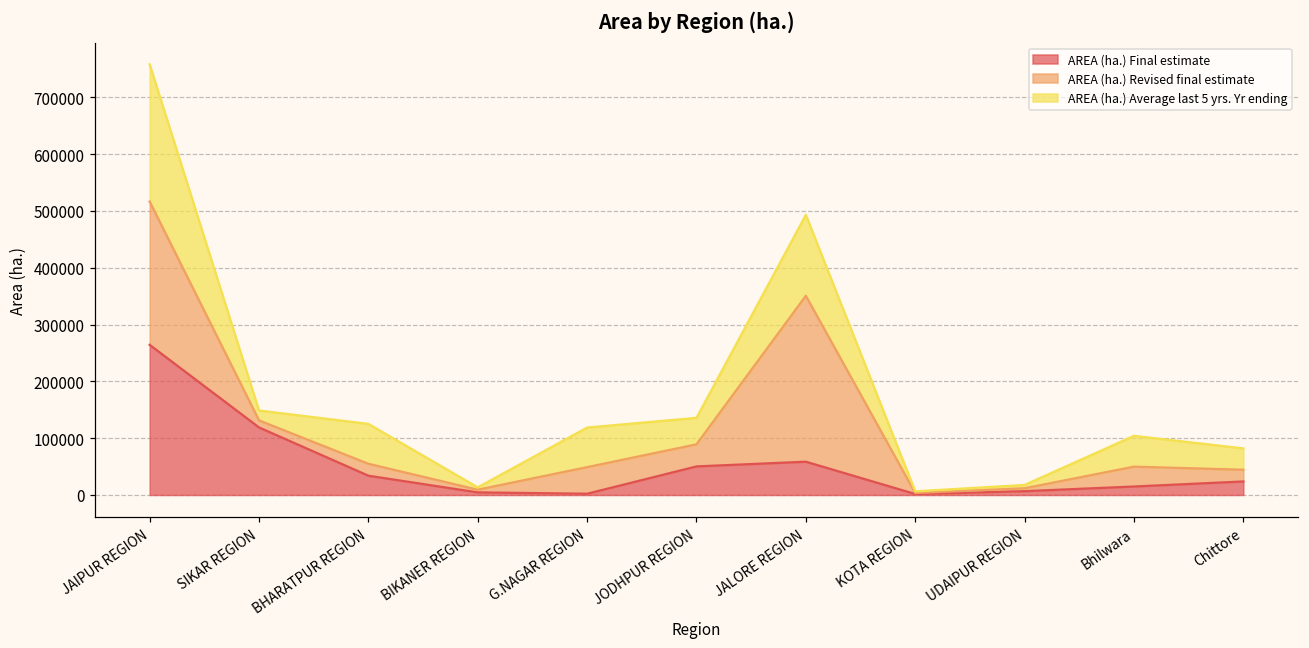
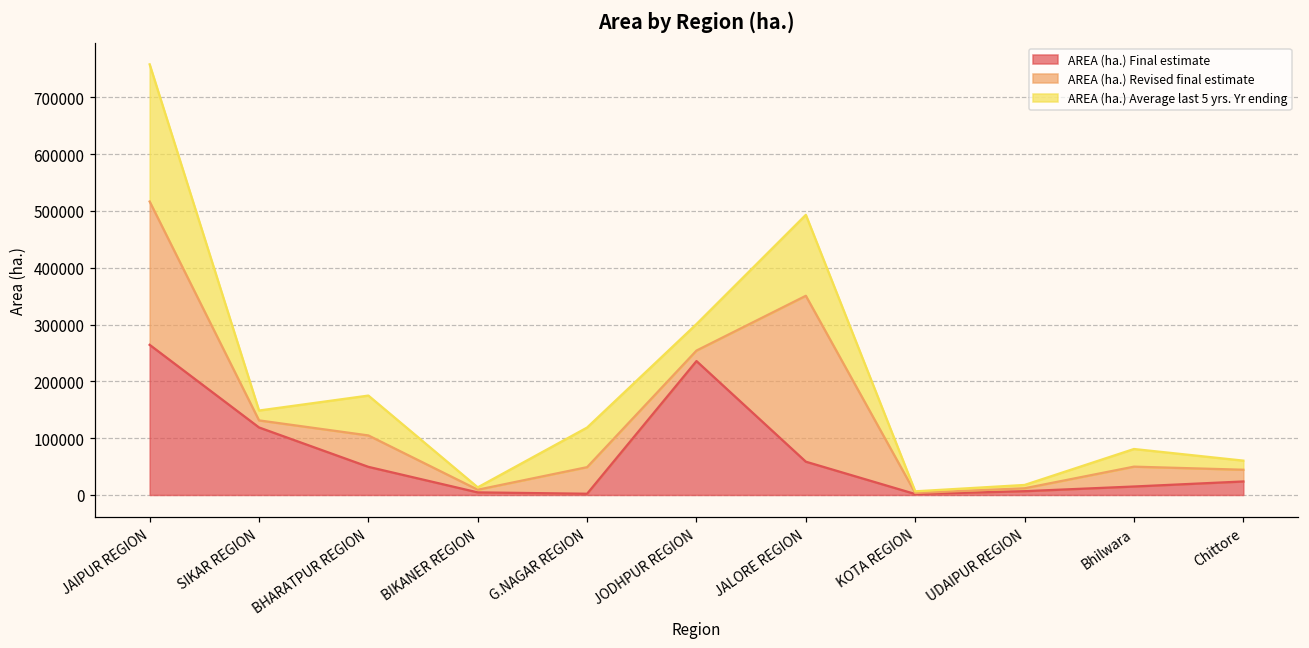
AREA (ha.) Final estimate, BHARATPUR REGION: 30000 -> 50000
AREA (ha.) Revised final estimate, BHARATPUR REGION: 20000 -> 60000
AREA (ha.) Final estimate, JODHPUR REGION: 50000 -> 240000
AREA (ha.) Revised final estimate, JODHPUR REGION: 40000 -> 20000
AREA (ha.) Average last 5 yrs. Yr ending, Bhilwara: 50000 -> 30000
AREA (ha.) Average last 5 yrs. Yr ending, Chittore: 40000 -> 20000
